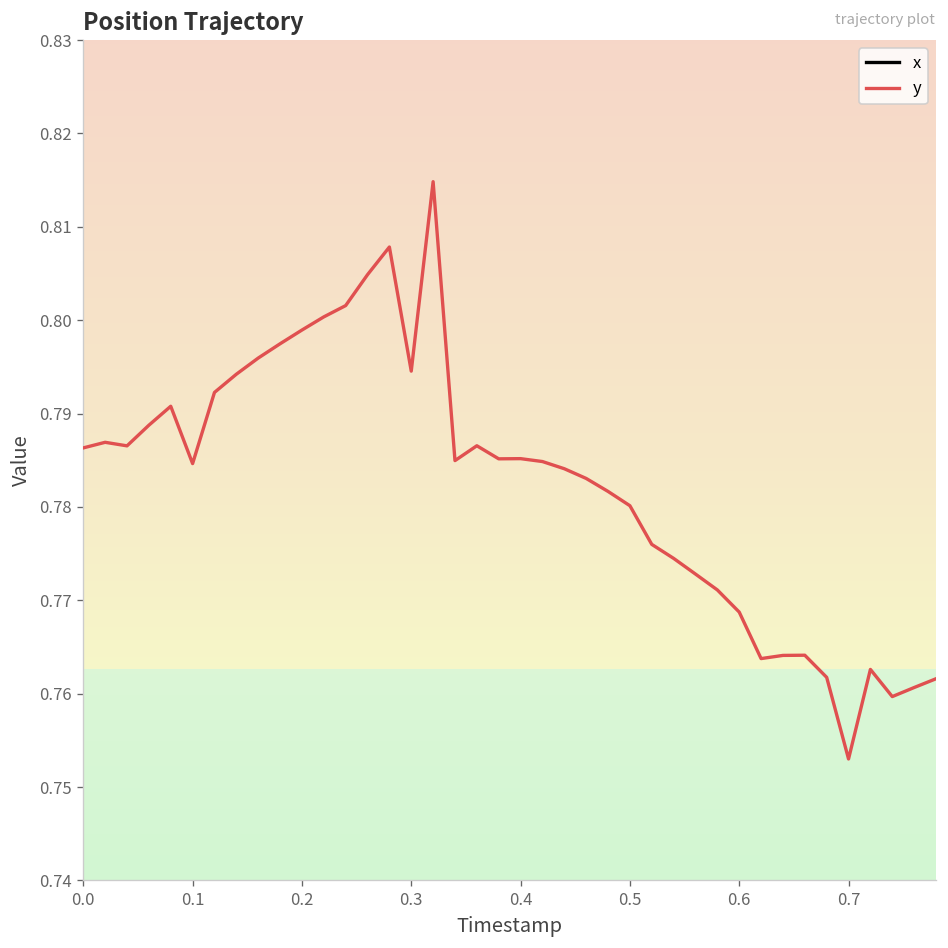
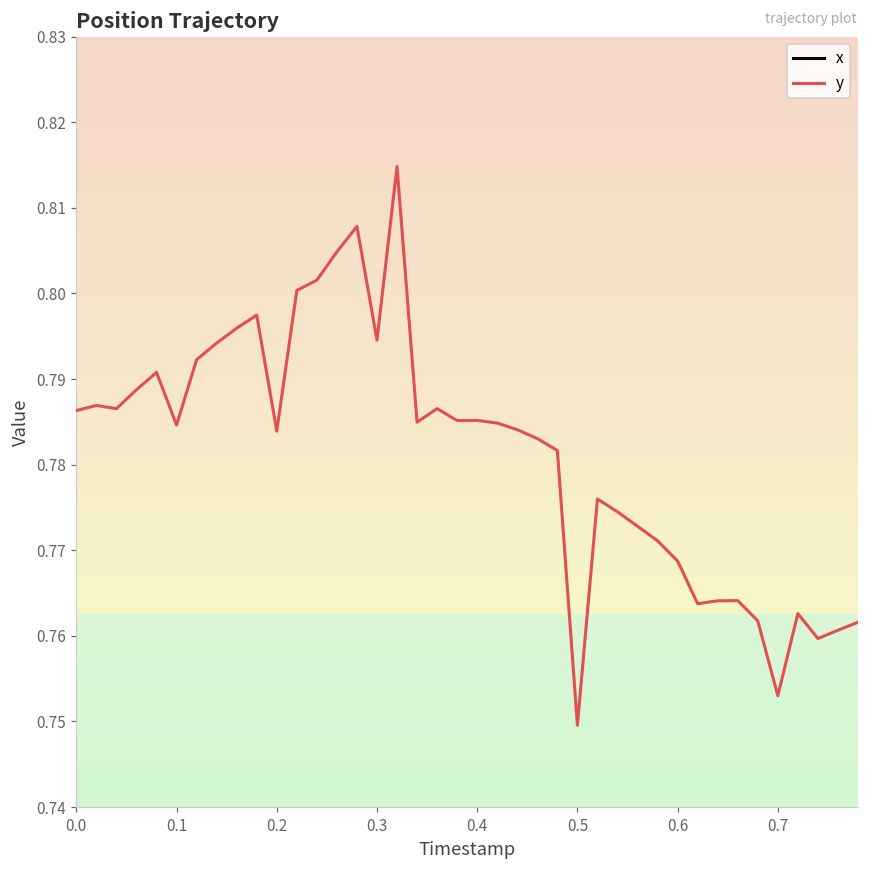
y, 0.2: 0.799 -> 0.784
y, 0.5: 0.780 -> 0.750
